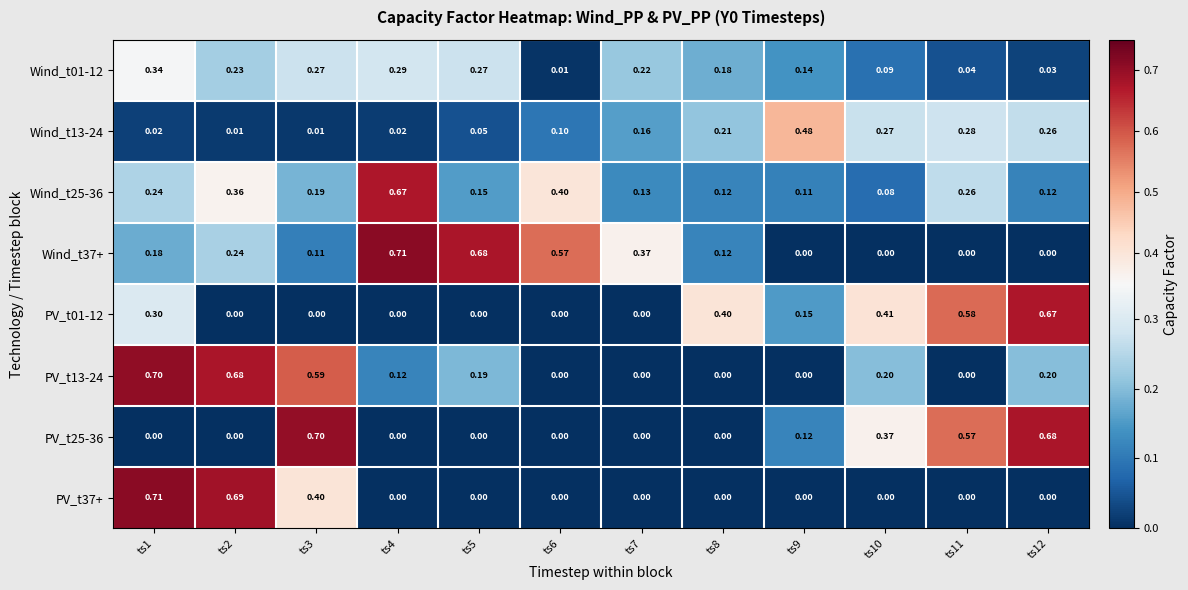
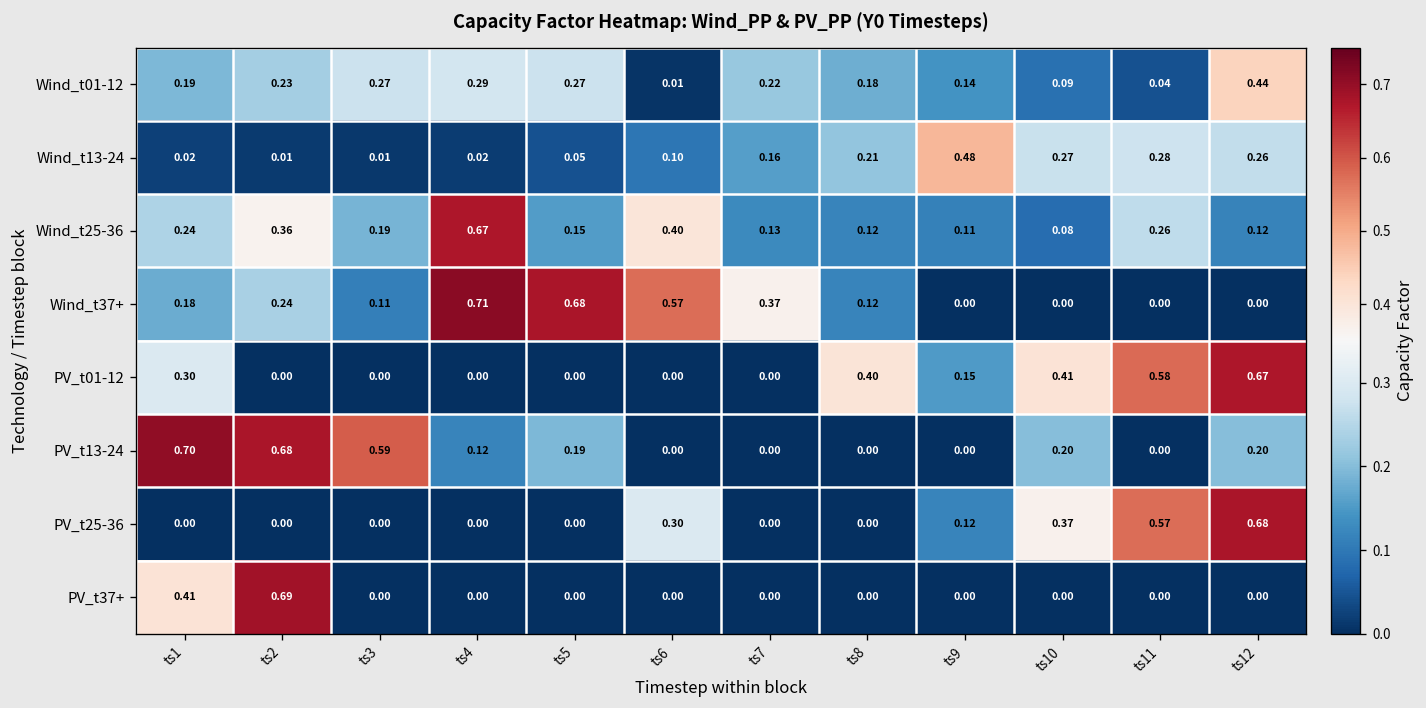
Wind_t01-12, ts1: 0.34 -> 0.19
Wind_t01-12, ts12: 0.03 -> 0.44
PV_t25-36, ts3: 0.70 -> 0.00
PV_t25-36, ts6: 0.00 -> 0.30
PV_t37+, ts1: 0.71 -> 0.41
PV_t37+, ts3: 0.40 -> 0.00
